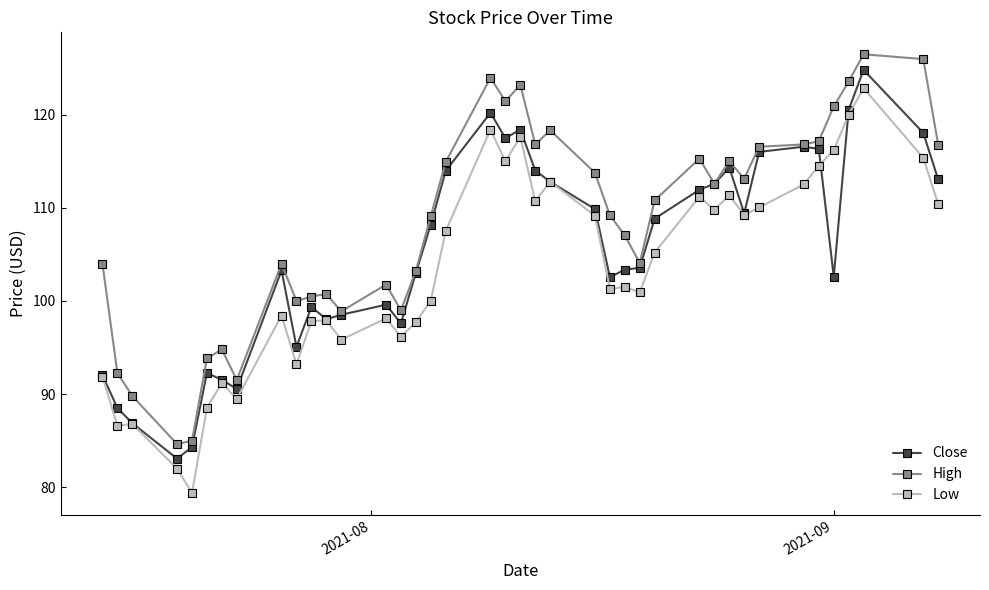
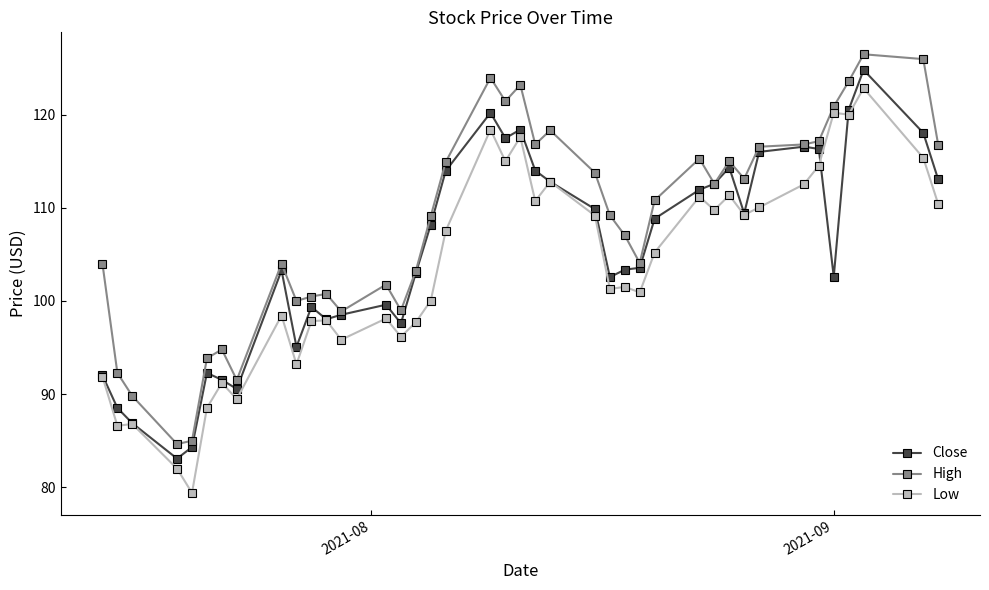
Low, 2021-09: 116 -> 120
